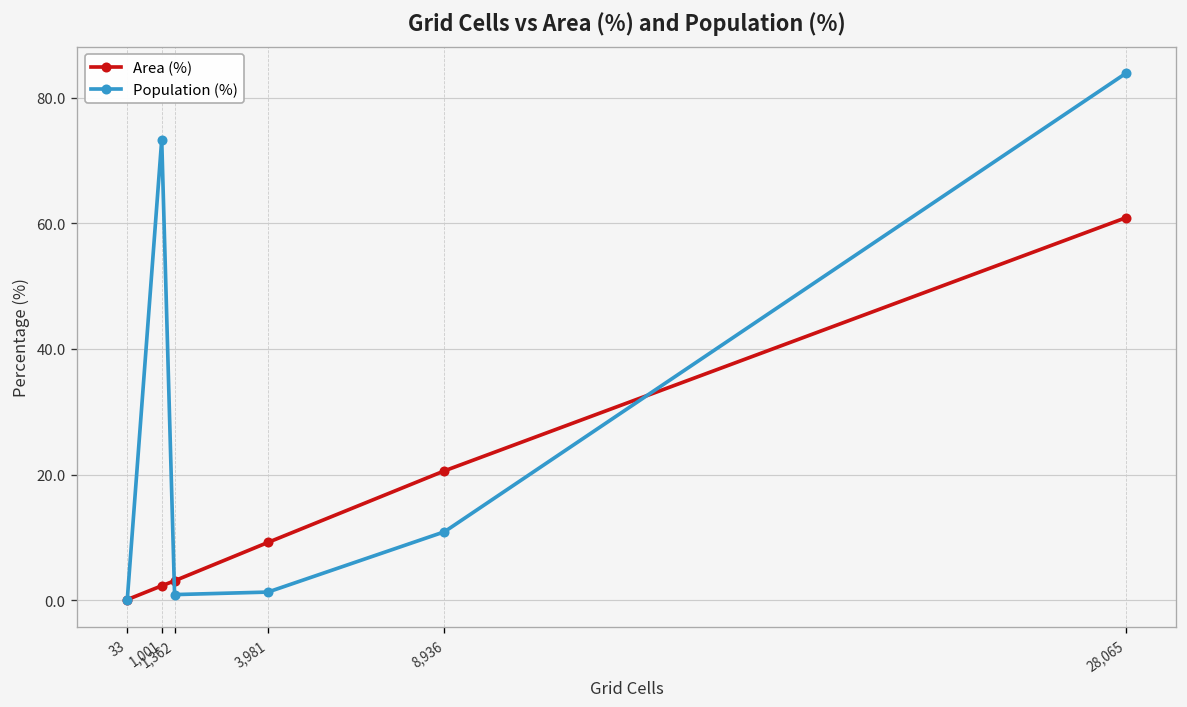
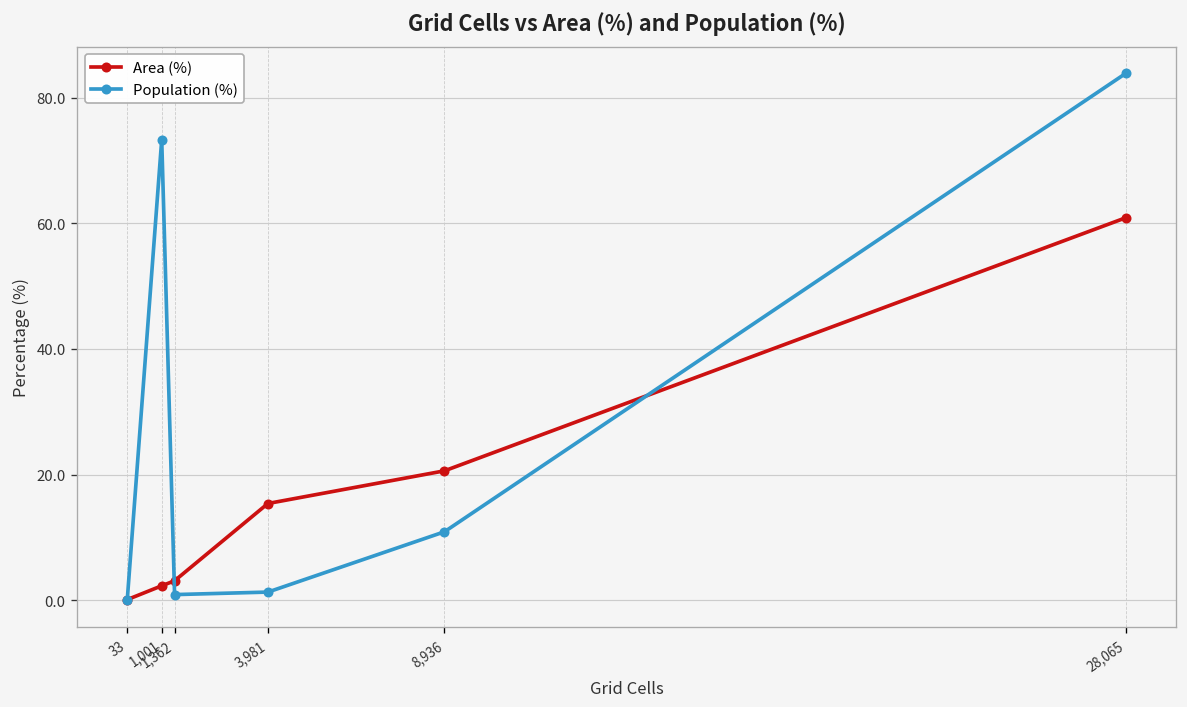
Area (%), 3,981: 9 -> 15
